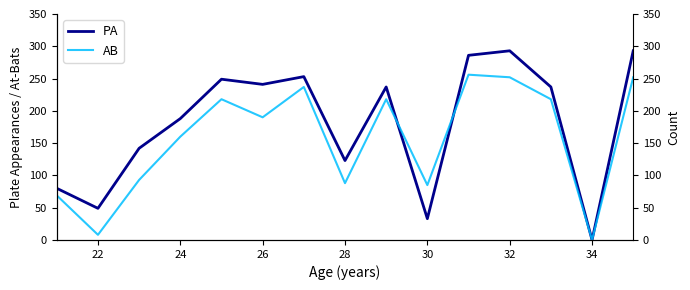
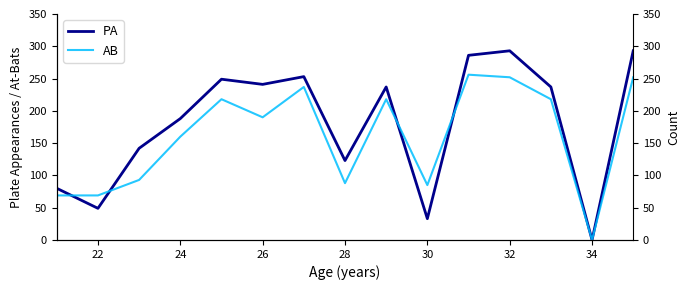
AB, 22: 10 -> 70
